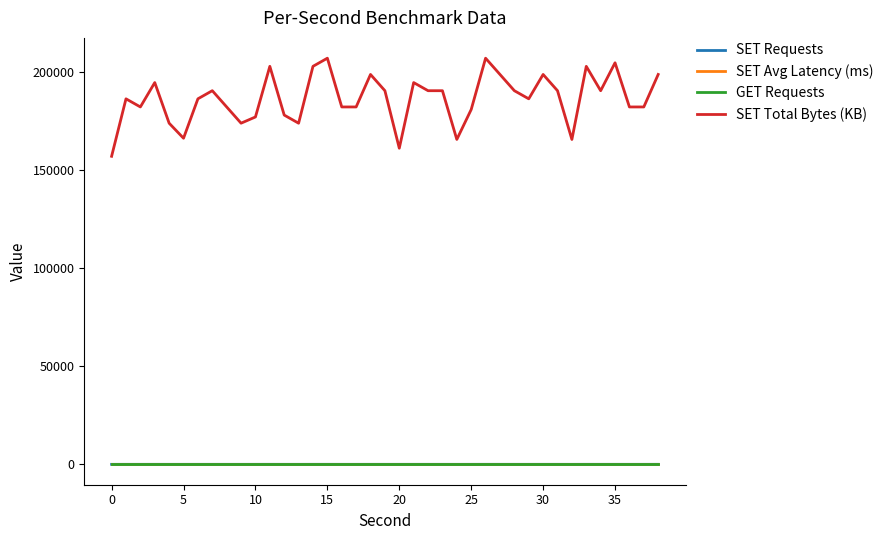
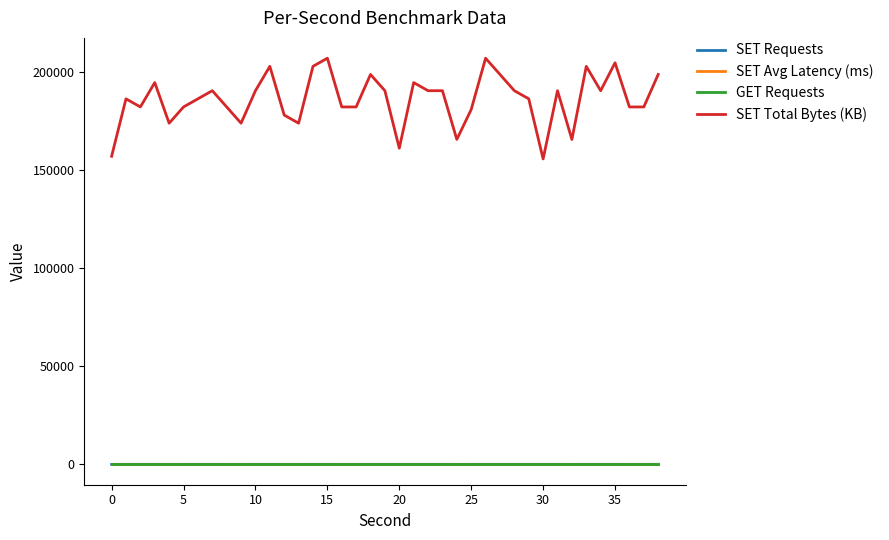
SET Total Bytes (KB), 5: 166000 -> 182000
SET Total Bytes (KB), 10: 177000 -> 190000
SET Total Bytes (KB), 30: 199000 -> 156000
